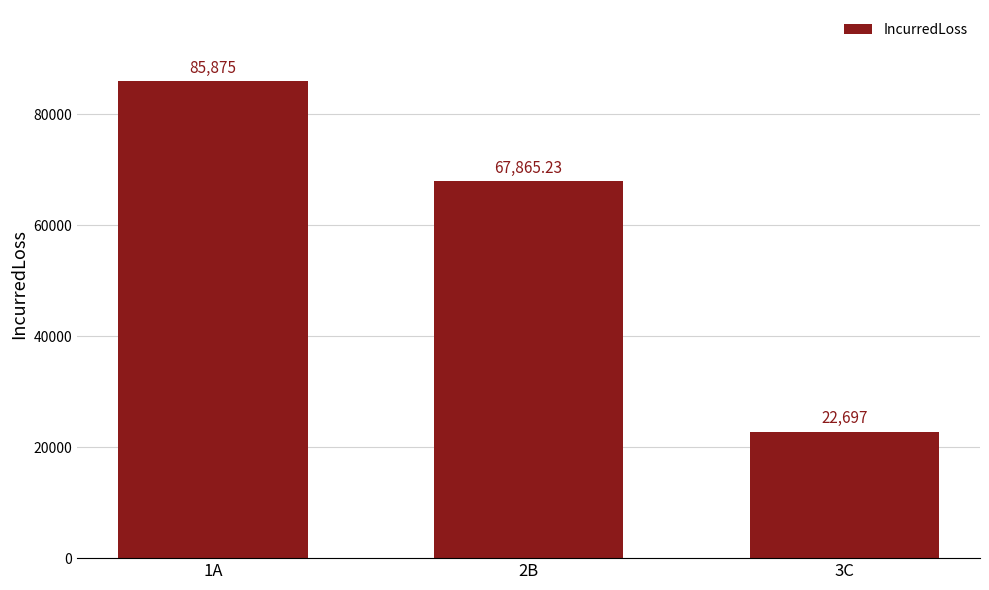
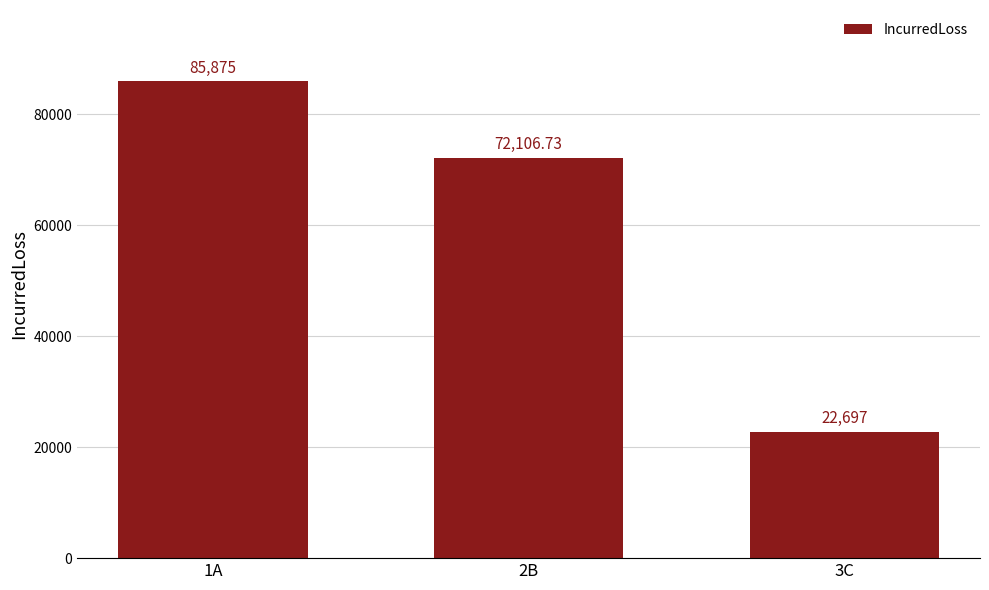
2B: 67,865.23 -> 72,106.73
